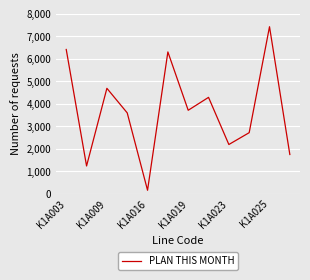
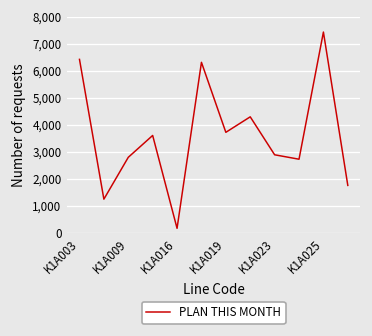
K1A009: 4,700 -> 2,800
K1A023: 2,200 -> 2,900
